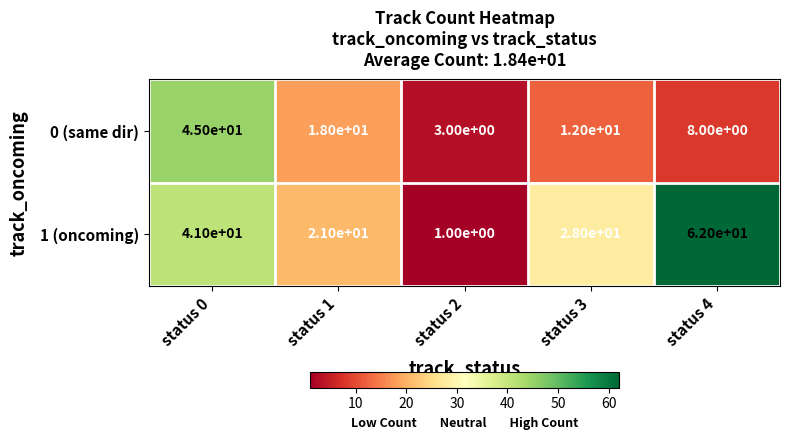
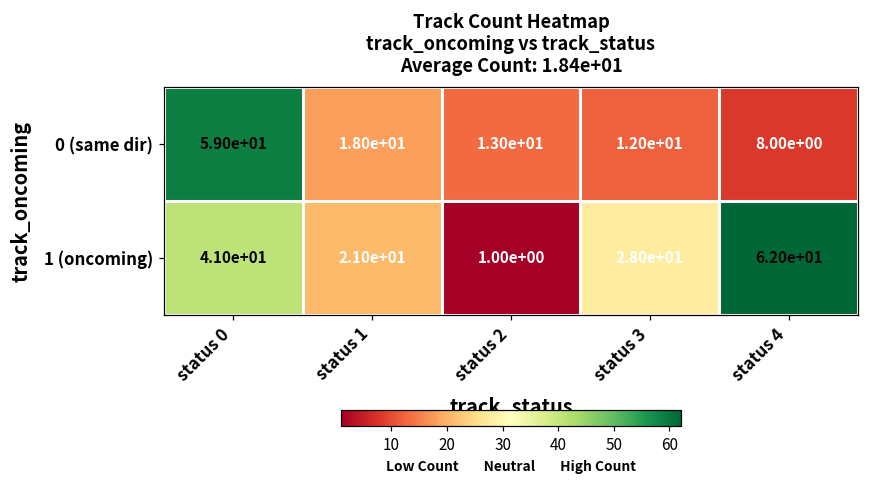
0 (same dir), status 0: 4.50e+01 -> 5.90e+01
0 (same dir), status 2: 3.00e+00 -> 1.30e+01
